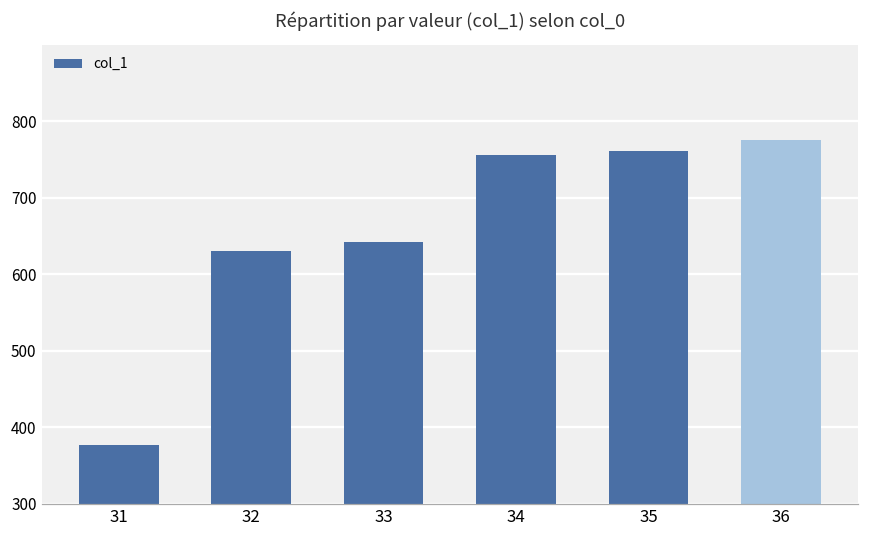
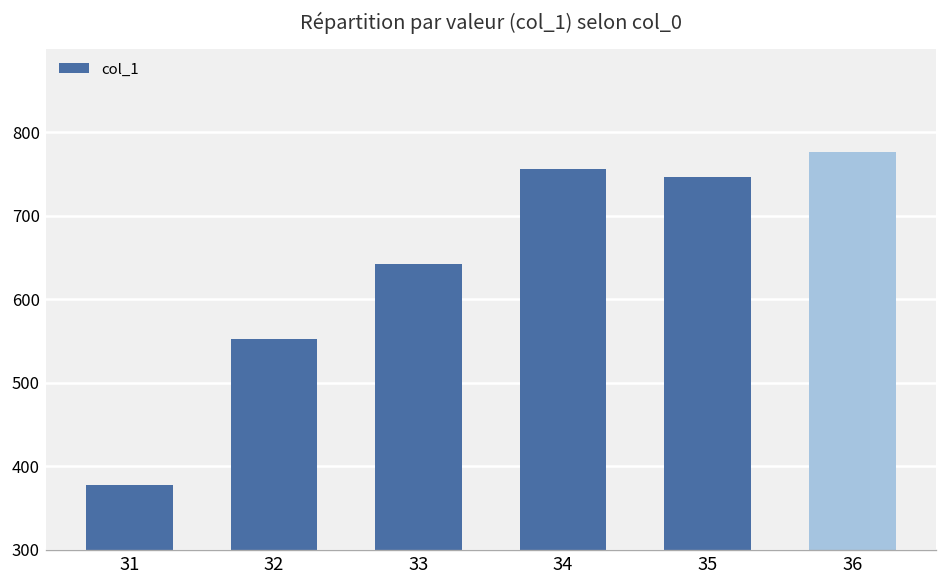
32: 630 -> 550
35: 760 -> 750
